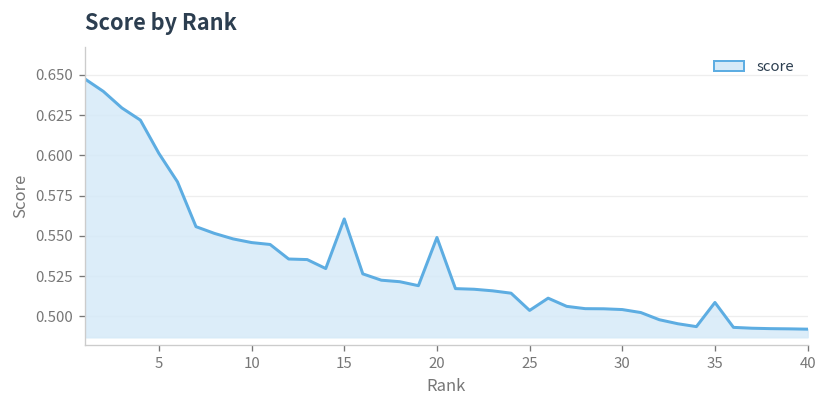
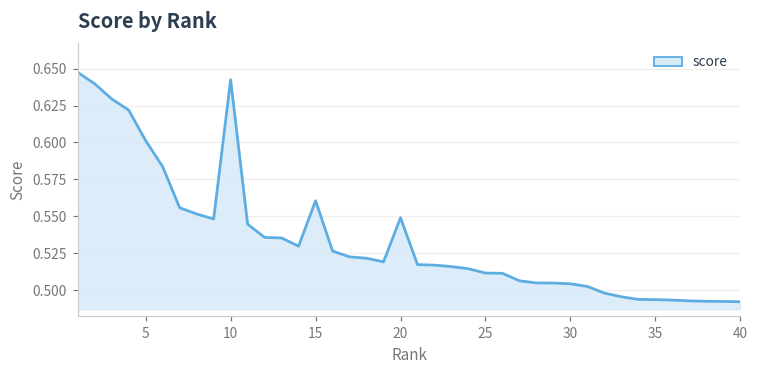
10: 0.546 -> 0.643
25: 0.504 -> 0.512
35: 0.509 -> 0.494
